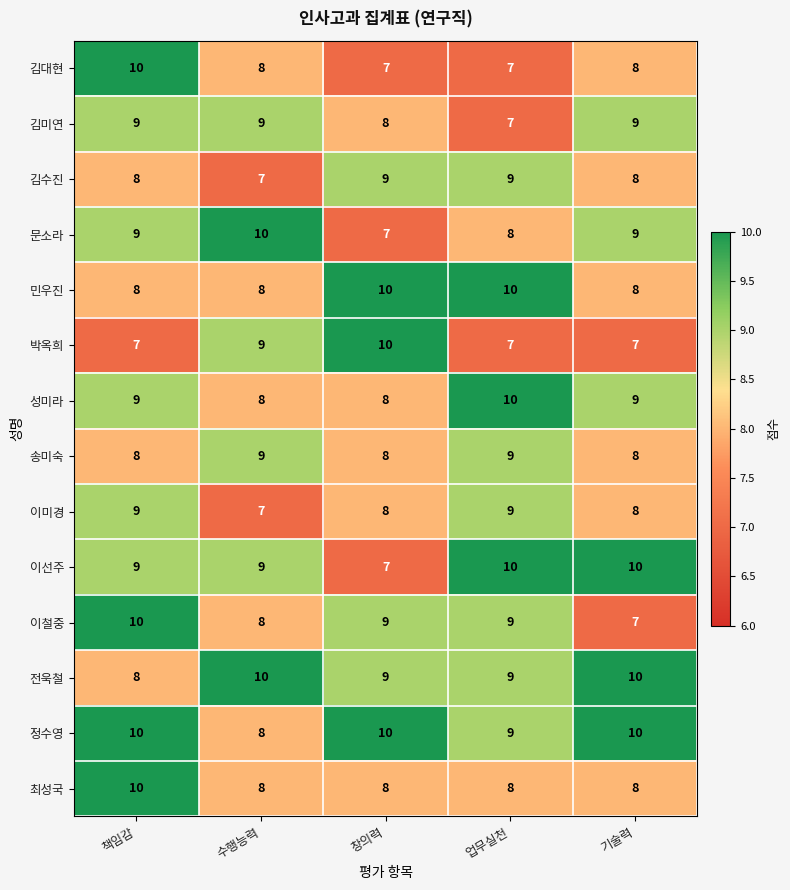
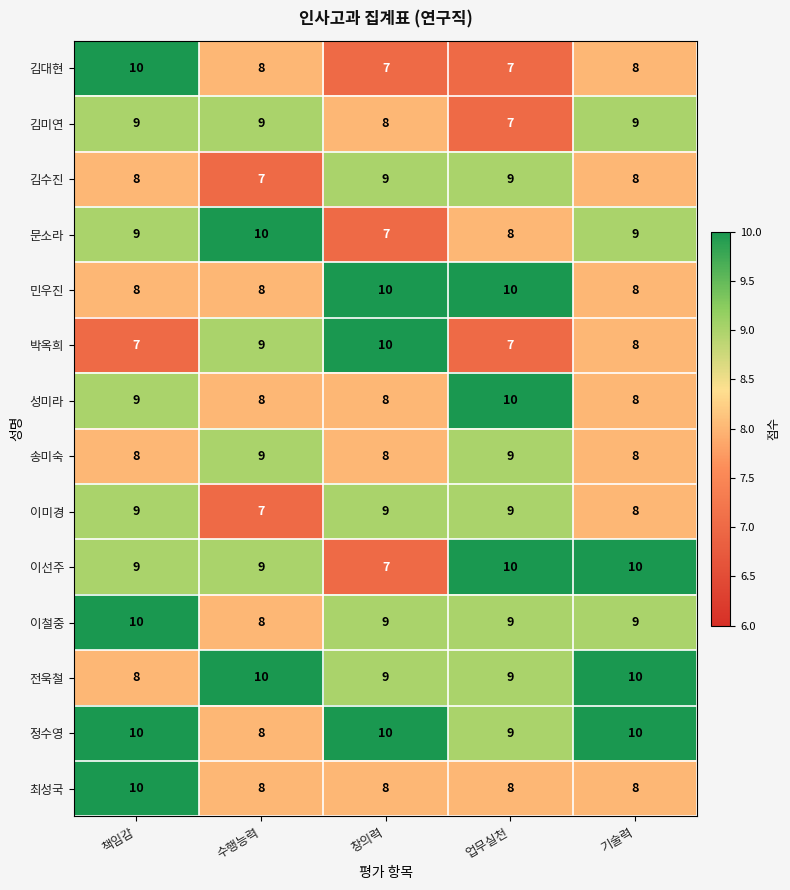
박옥희, 기술력: 7 -> 8
성미라, 기술력: 9 -> 8
이미경, 창의력: 8 -> 9
이철중, 기술력: 7 -> 9
